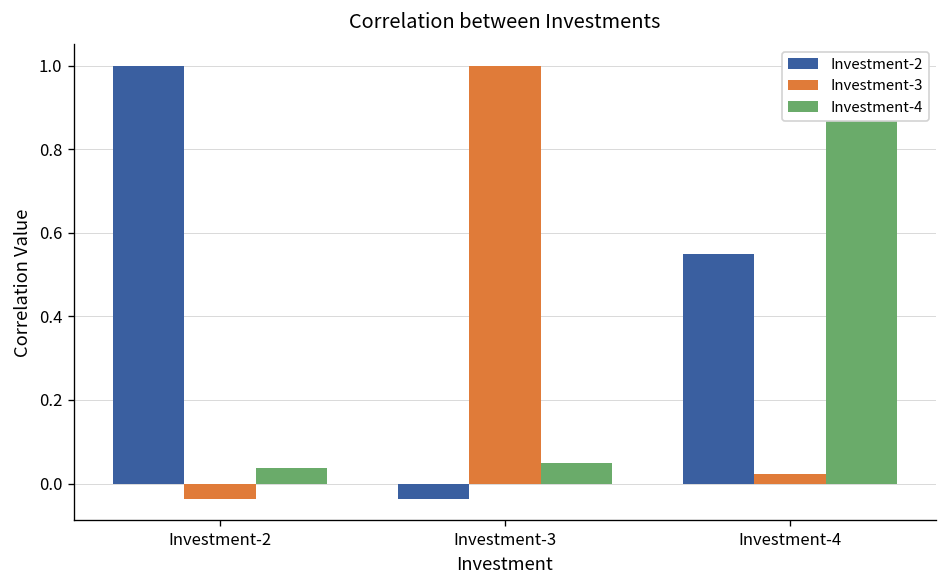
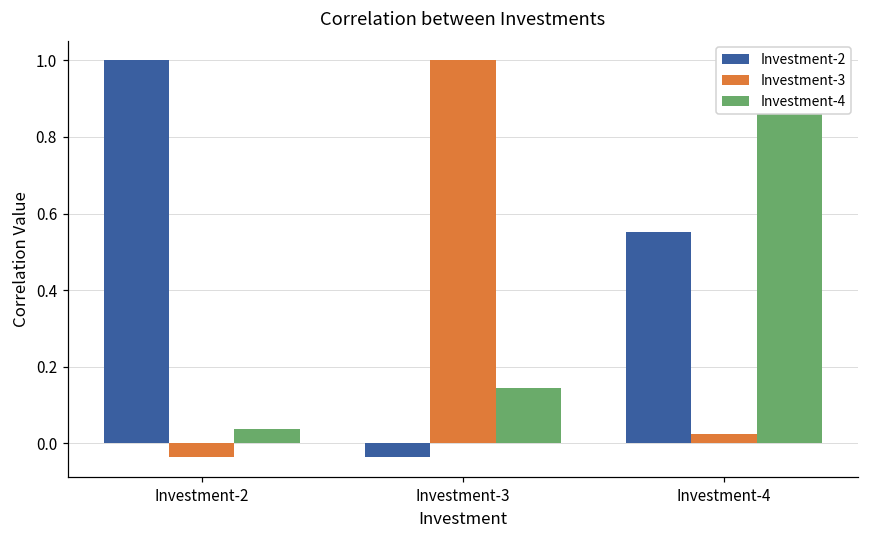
Investment-4, Investment-3: 0.05 -> 0.14
